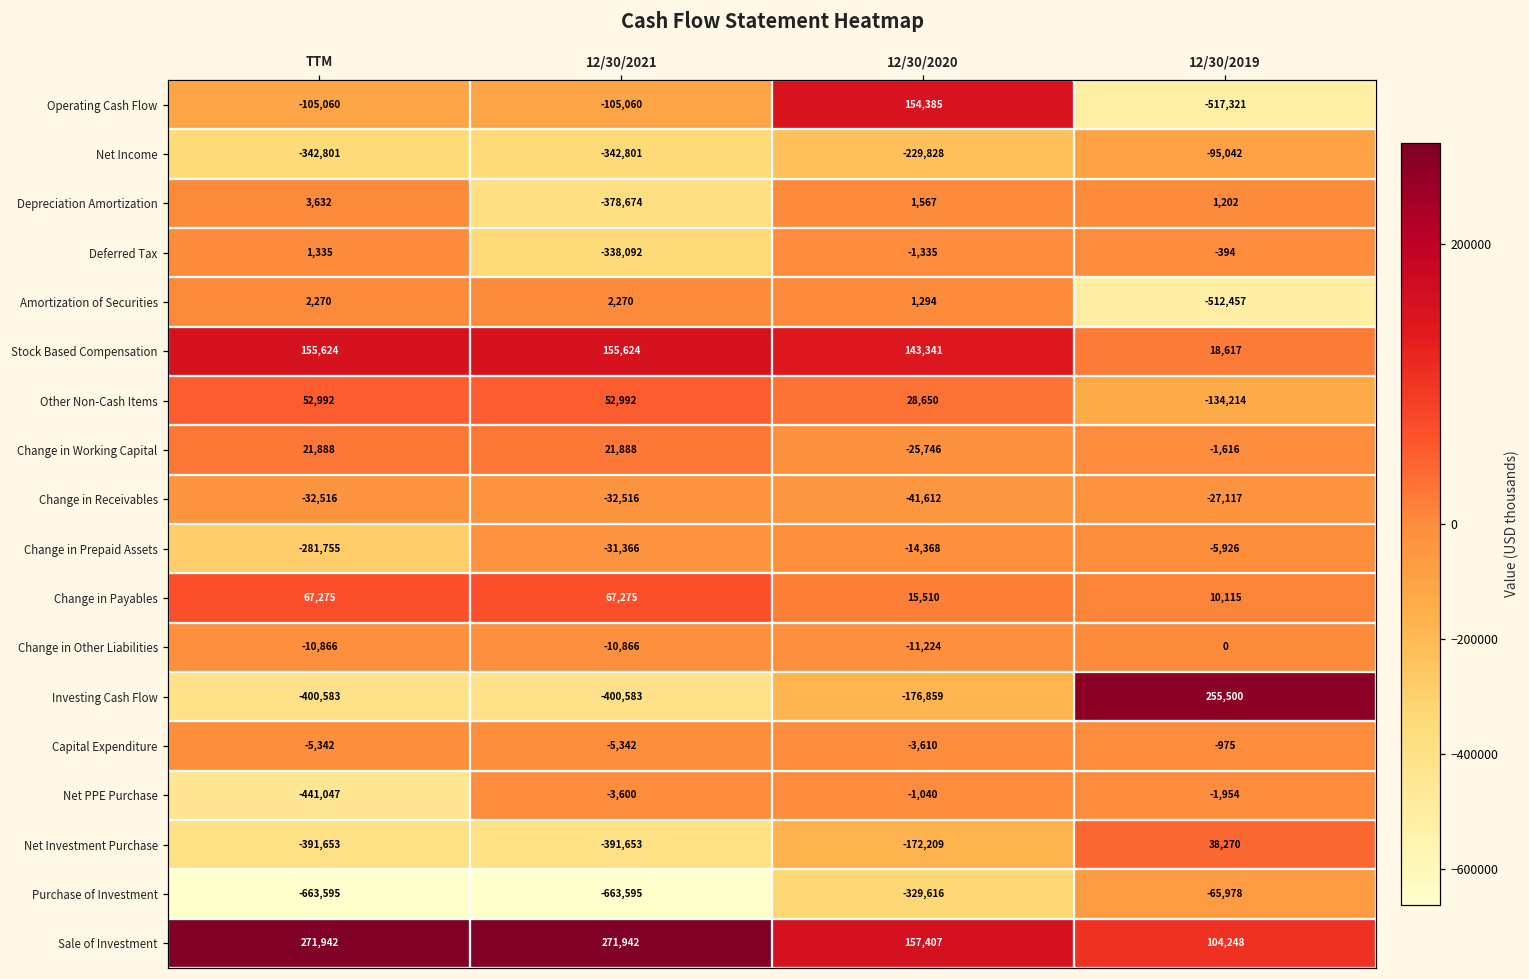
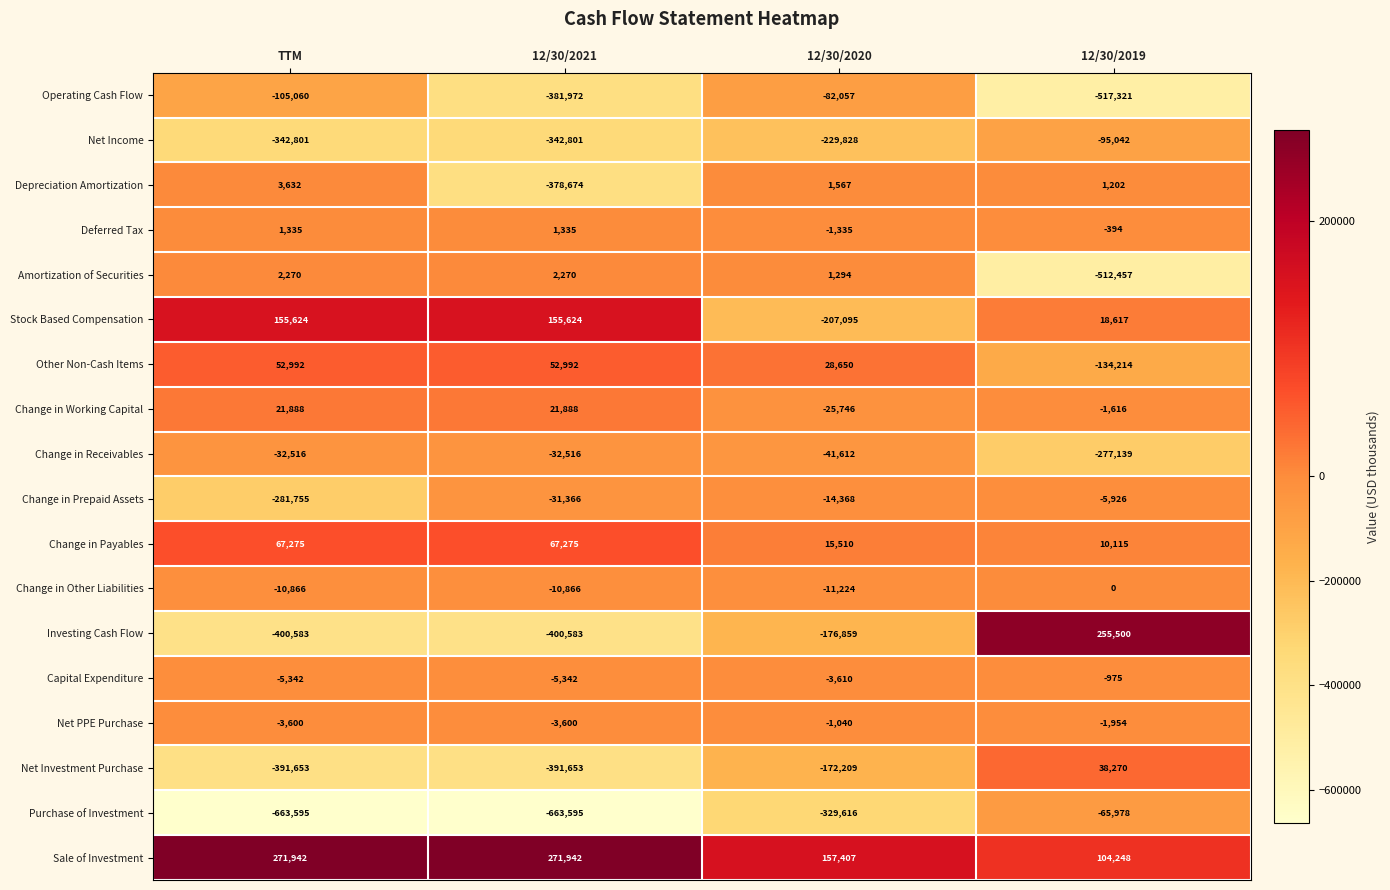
Operating Cash Flow, 12/30/2021: -105,060 -> -381,972
Operating Cash Flow, 12/30/2020: 154,385 -> -82,057
Deferred Tax, 12/30/2021: -338,092 -> 1,335
Stock Based Compensation, 12/30/2020: 143,341 -> -207,095
Change in Receivables, 12/30/2019: -27,117 -> -277,139
Net PPE Purchase, TTM: -441,047 -> -3,600
